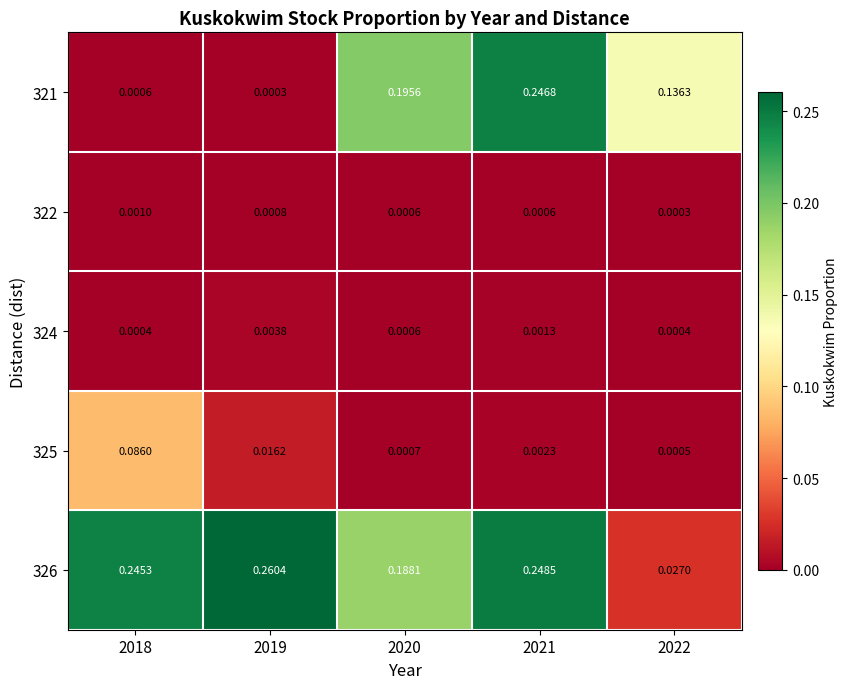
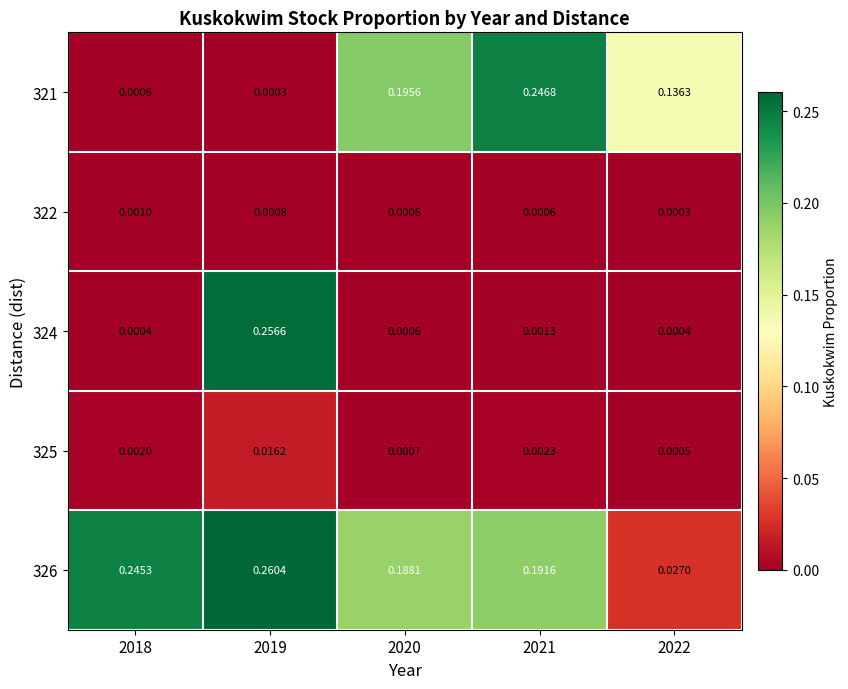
324, 2019: 0.0038 -> 0.2566
325, 2018: 0.0860 -> 0.0020
326, 2021: 0.2485 -> 0.1916
